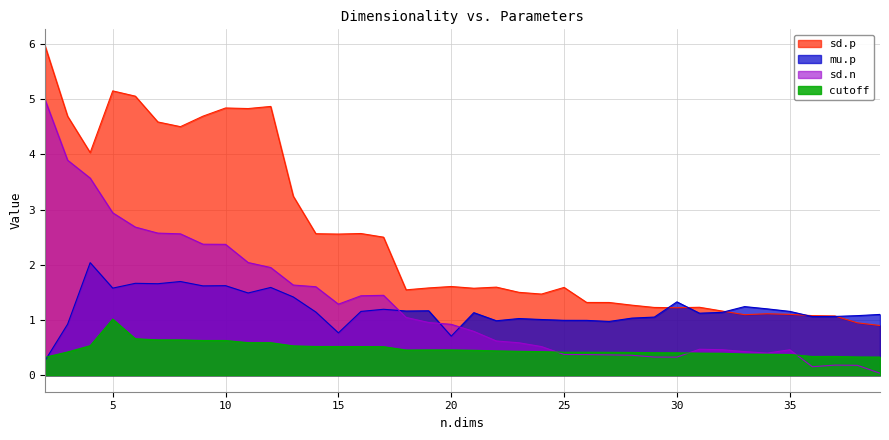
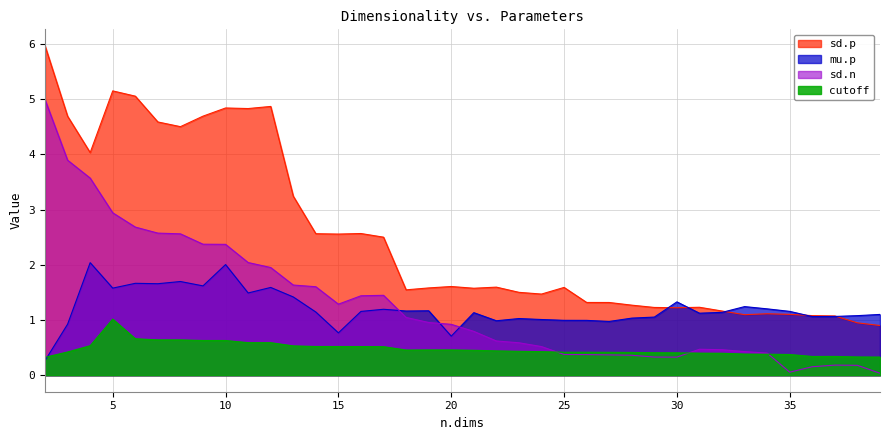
mu.p, 10: 1.6 -> 2.0
sd.n, 35: 0.5 -> 0.1
